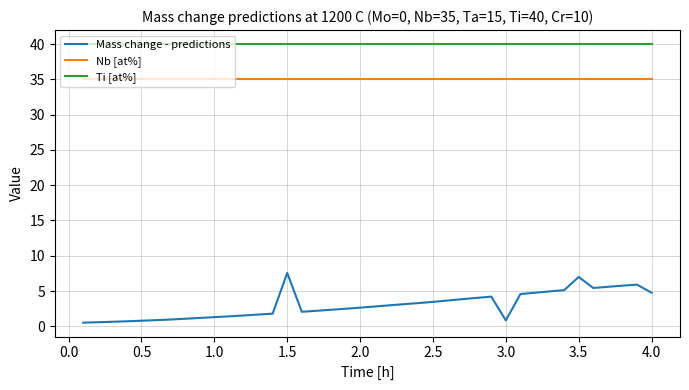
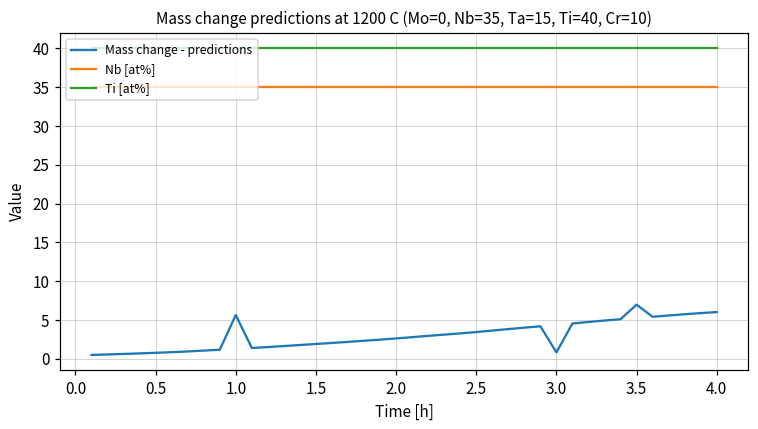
Mass change - predictions, 1.0: 1 -> 6
Mass change - predictions, 1.5: 8 -> 2
Mass change - predictions, 4.0: 5 -> 6
